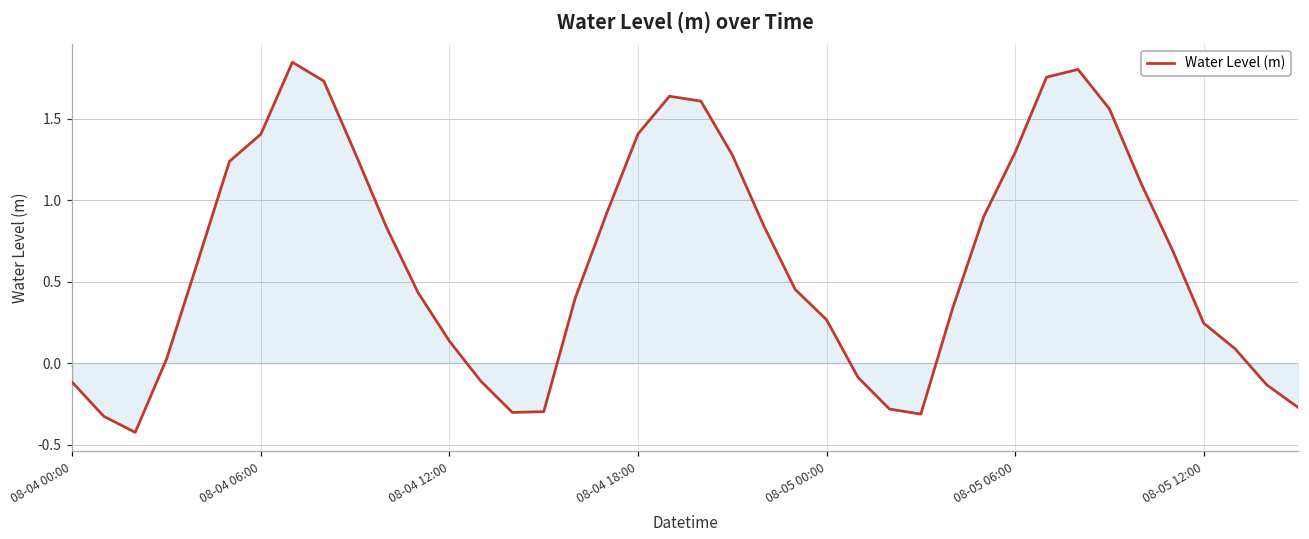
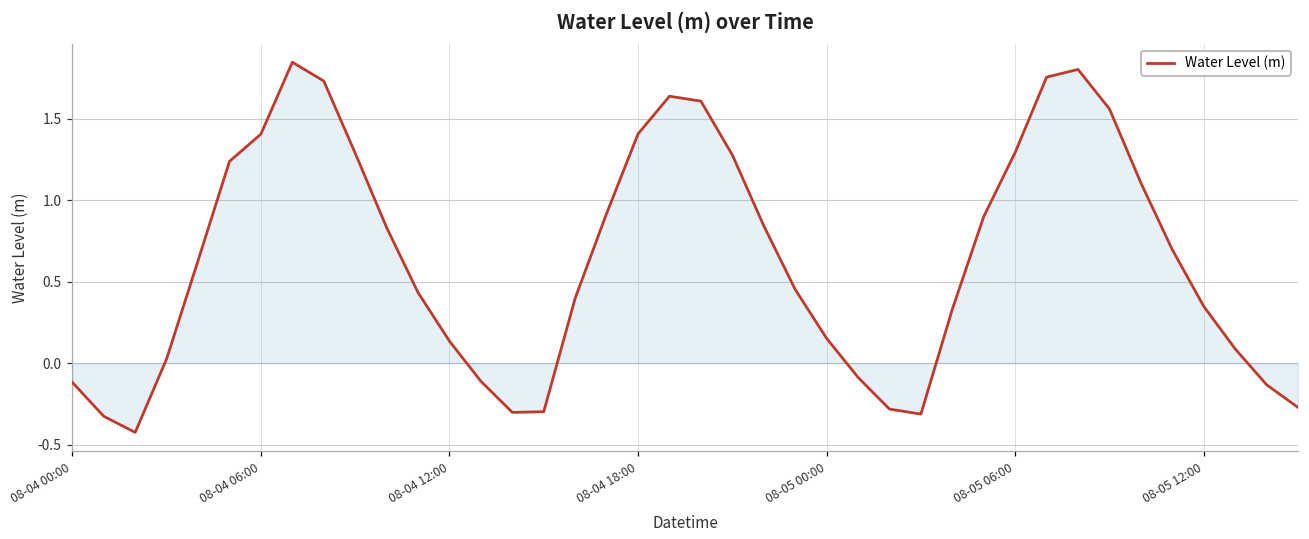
Water Level (m), 08-05 00:00: 0.27 -> 0.15
Water Level (m), 08-05 12:00: 0.24 -> 0.35
